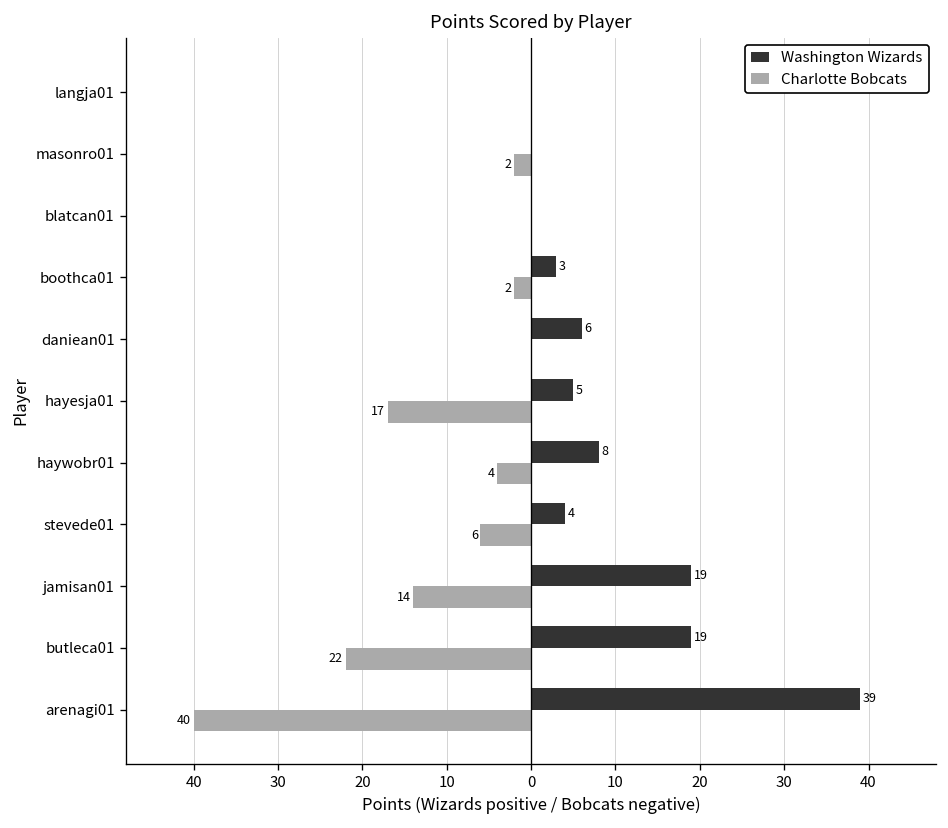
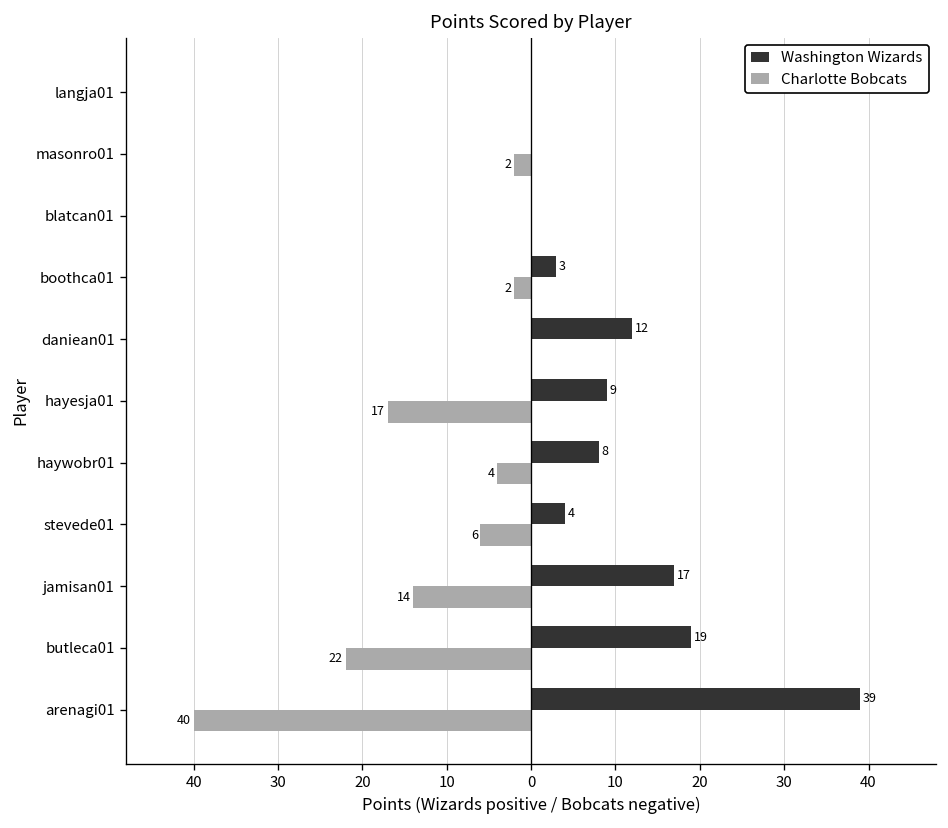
Washington Wizards, daniean01: 6 -> 12
Washington Wizards, hayesja01: 5 -> 9
Washington Wizards, jamisan01: 19 -> 17
